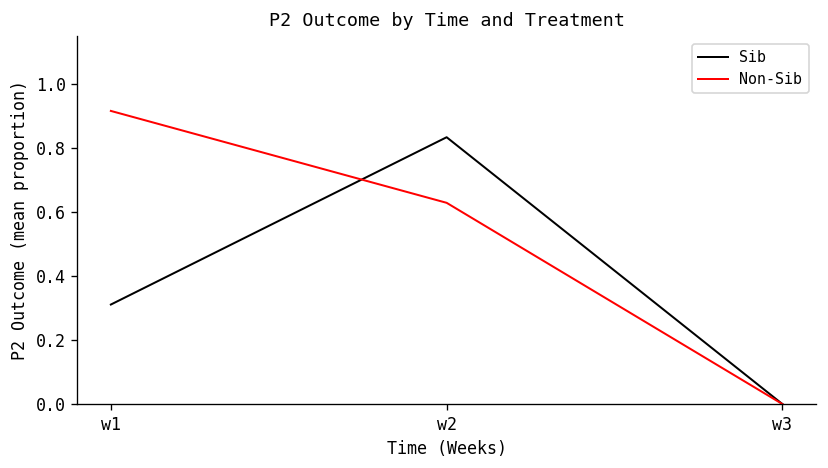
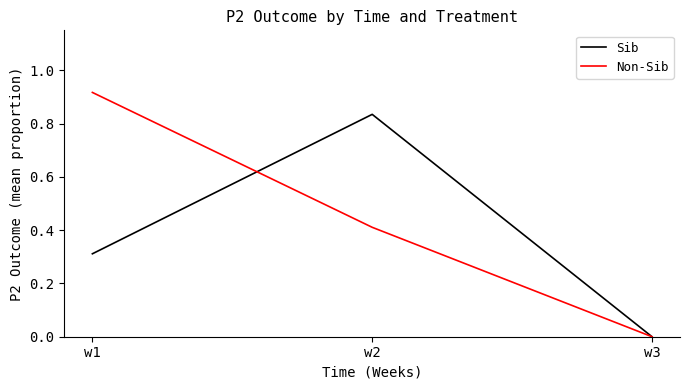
Non-Sib, w2: 0.63 -> 0.41
